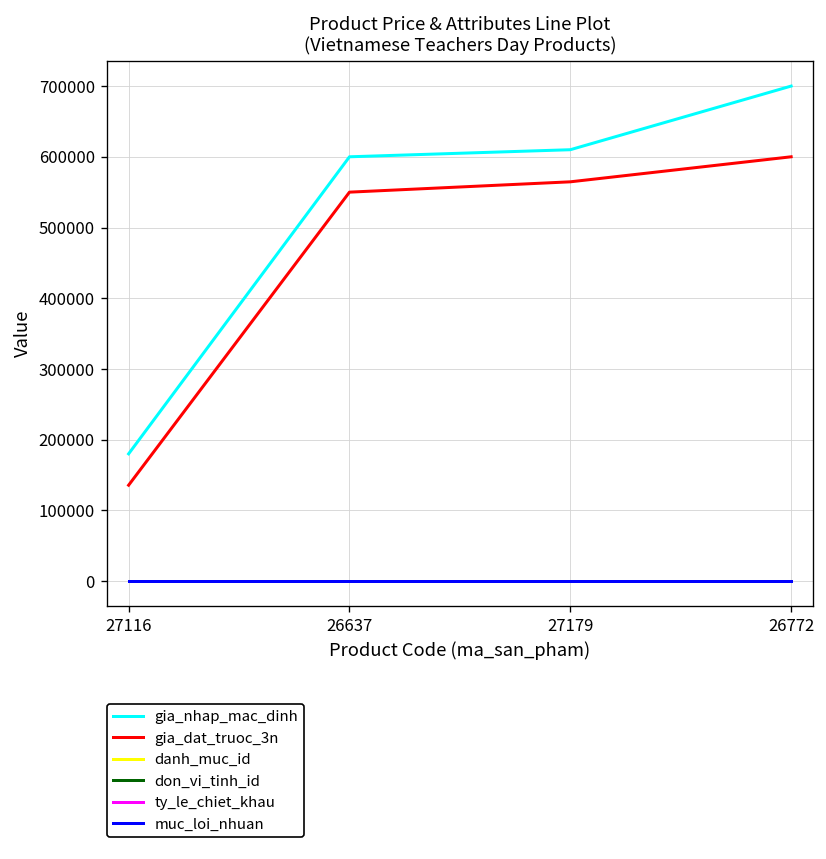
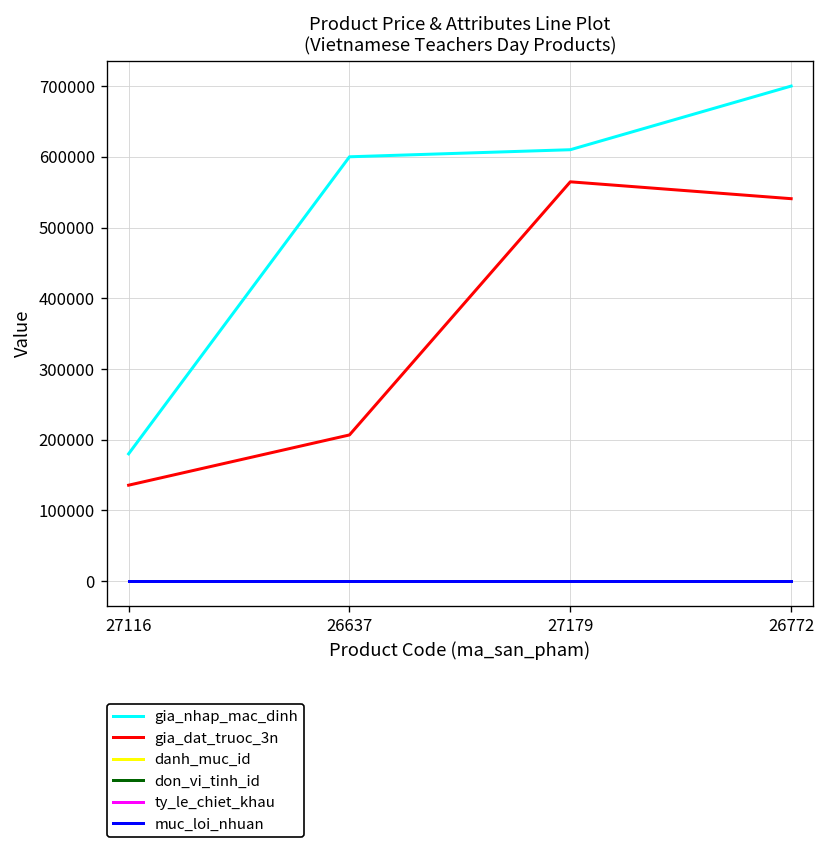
gia_dat_truoc_3n, 26637: 550000 -> 210000
gia_dat_truoc_3n, 26772: 600000 -> 540000
